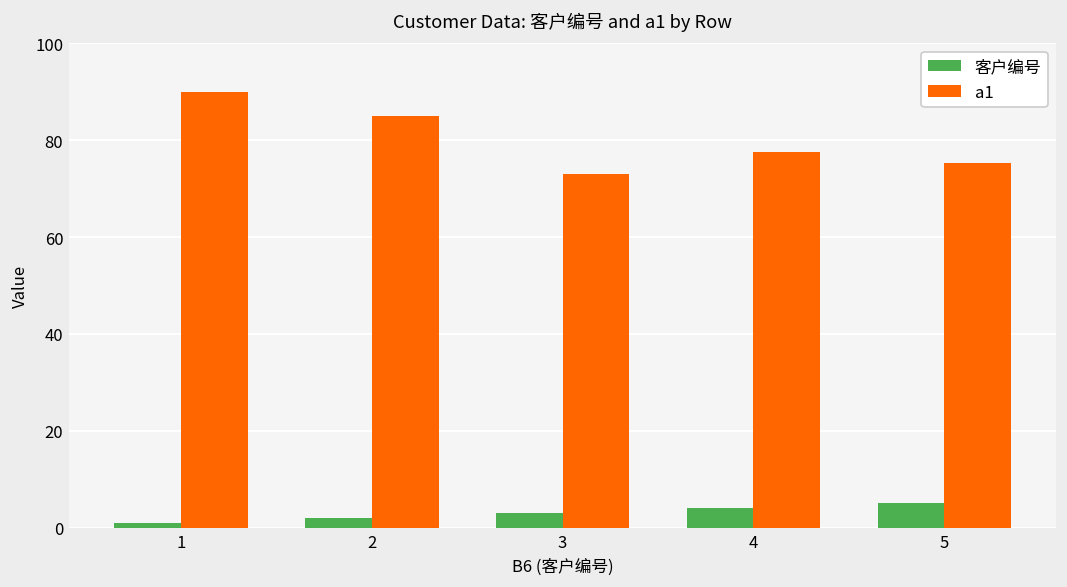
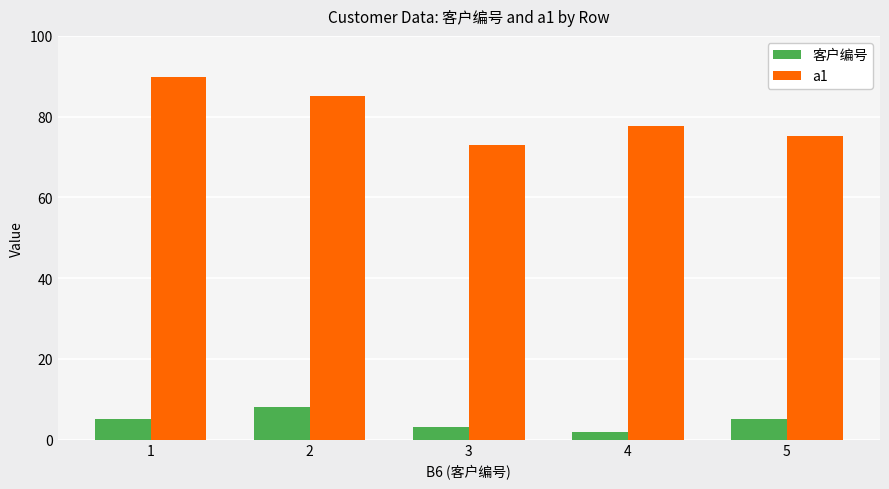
客户编号, 1: 1 -> 5
客户编号, 2: 2 -> 8
客户编号, 4: 4 -> 2
